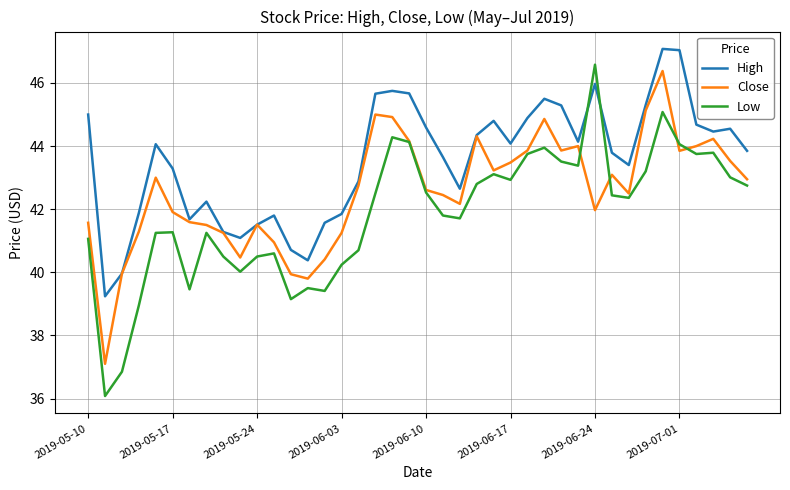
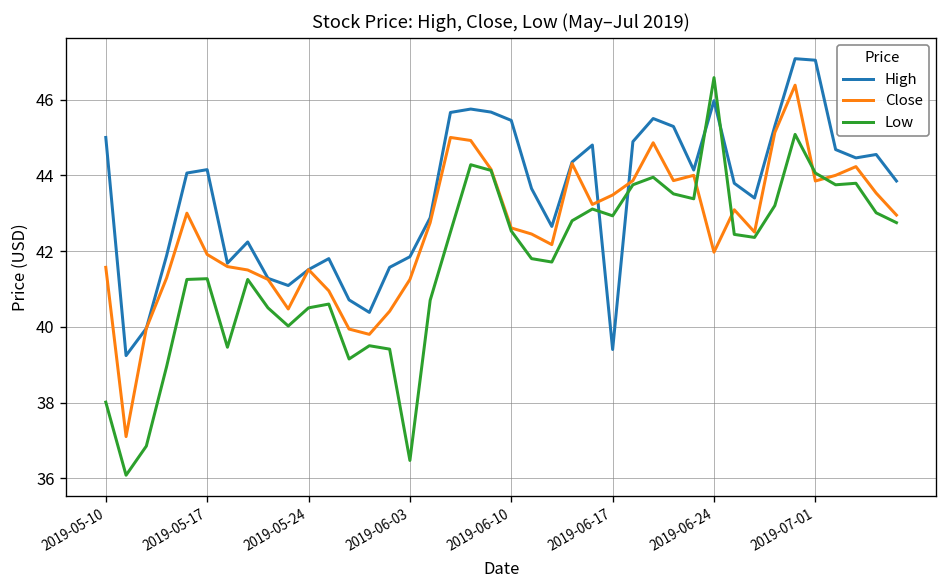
Low, 2019-05-10: 41.1 -> 38.0
High, 2019-05-17: 43.3 -> 44.2
Low, 2019-06-03: 40.2 -> 36.5
High, 2019-06-10: 44.6 -> 45.5
High, 2019-06-17: 44.1 -> 39.4
